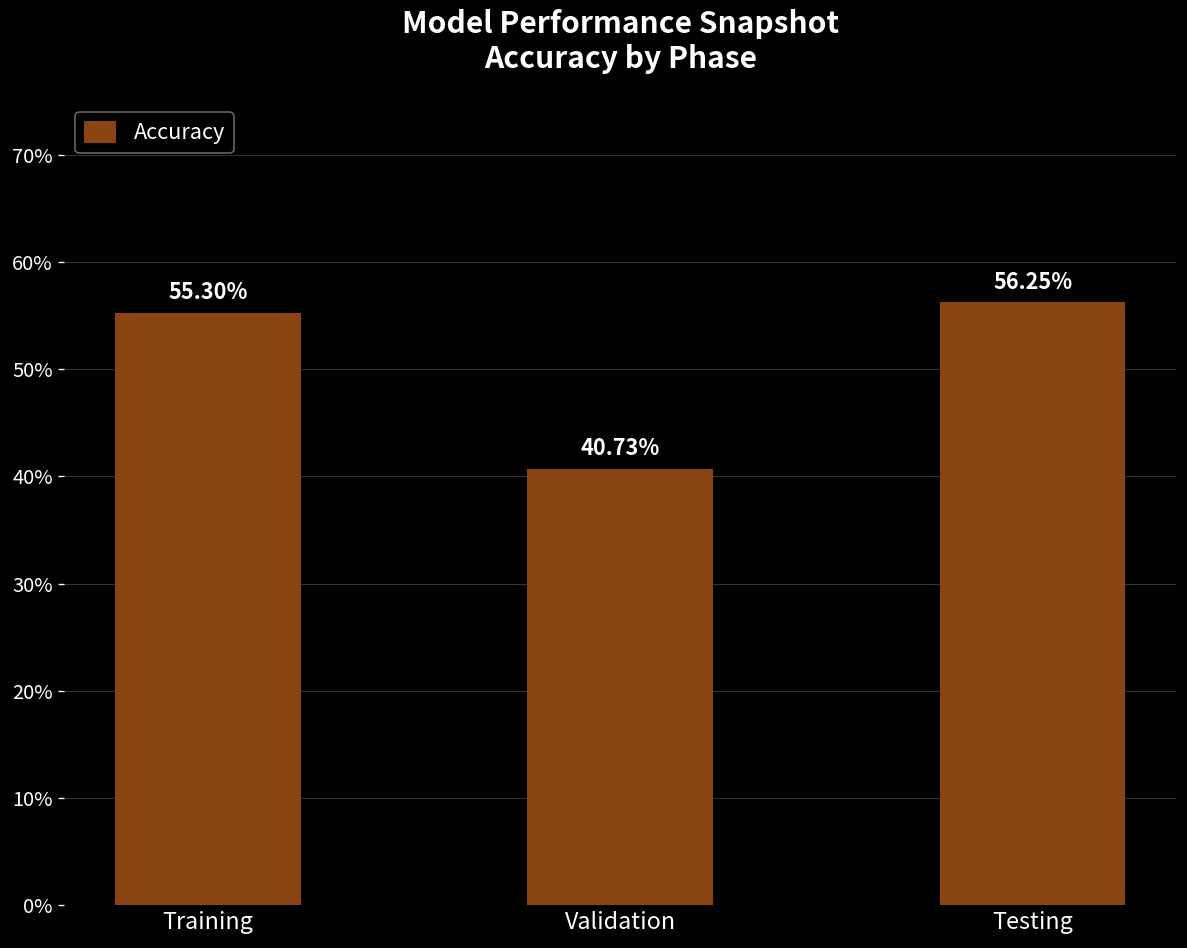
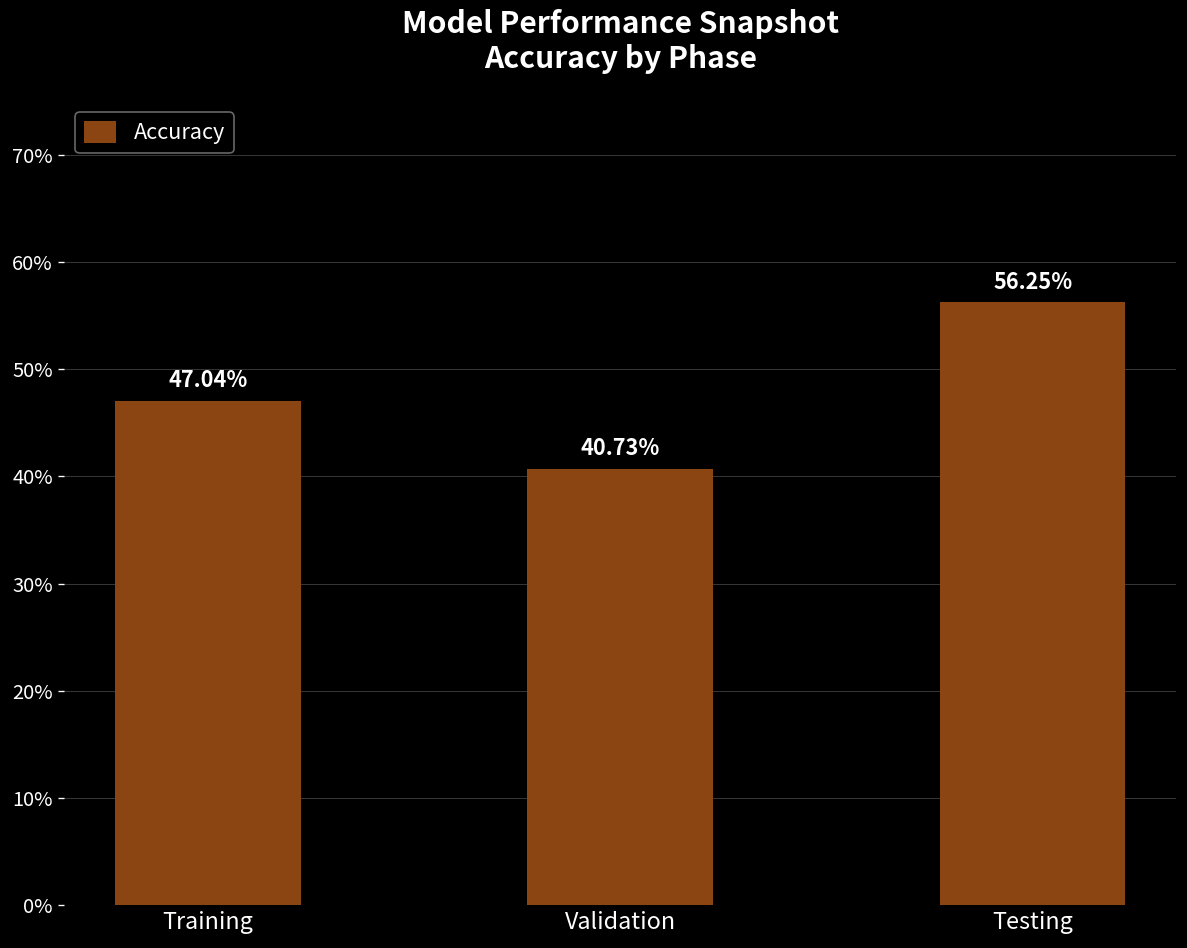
Training: 55.30% -> 47.04%
